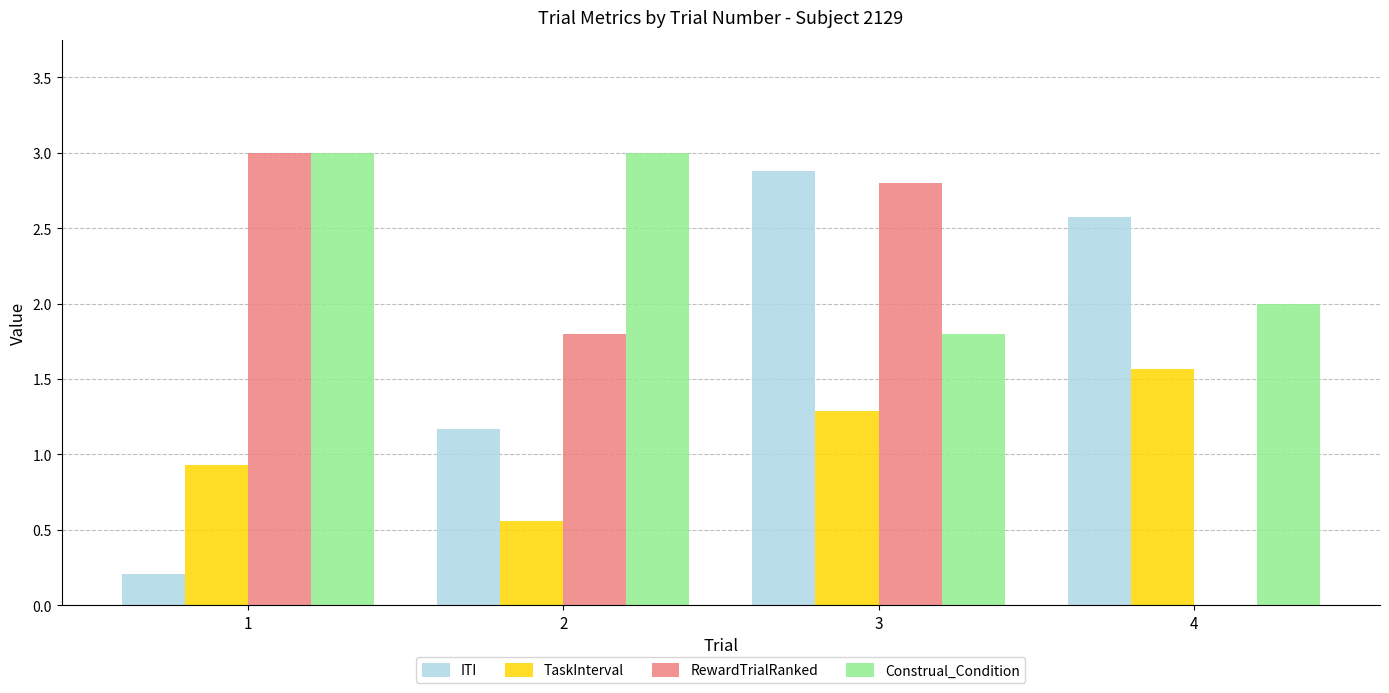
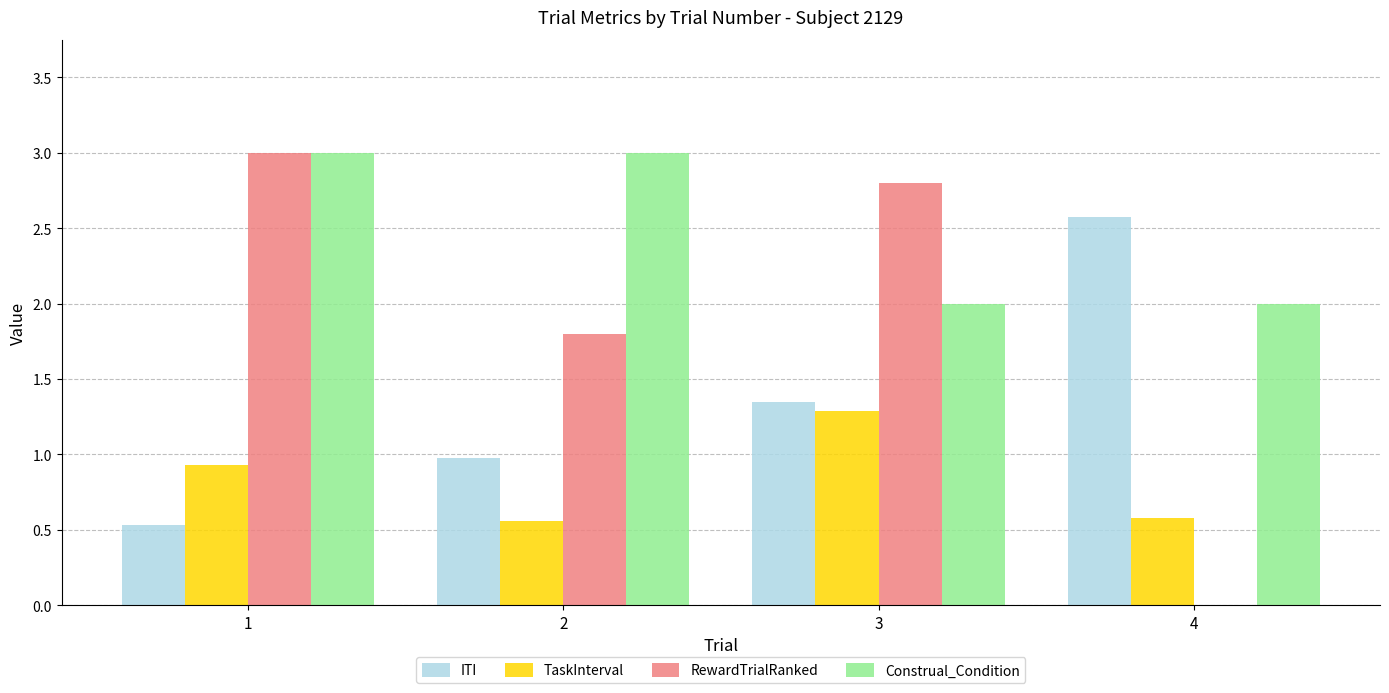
ITI, 1: 0.20 -> 0.53
ITI, 2: 1.17 -> 0.97
ITI, 3: 2.88 -> 1.34
Construal_Condition, 3: 1.8 -> 2.0
TaskInterval, 4: 1.57 -> 0.58
